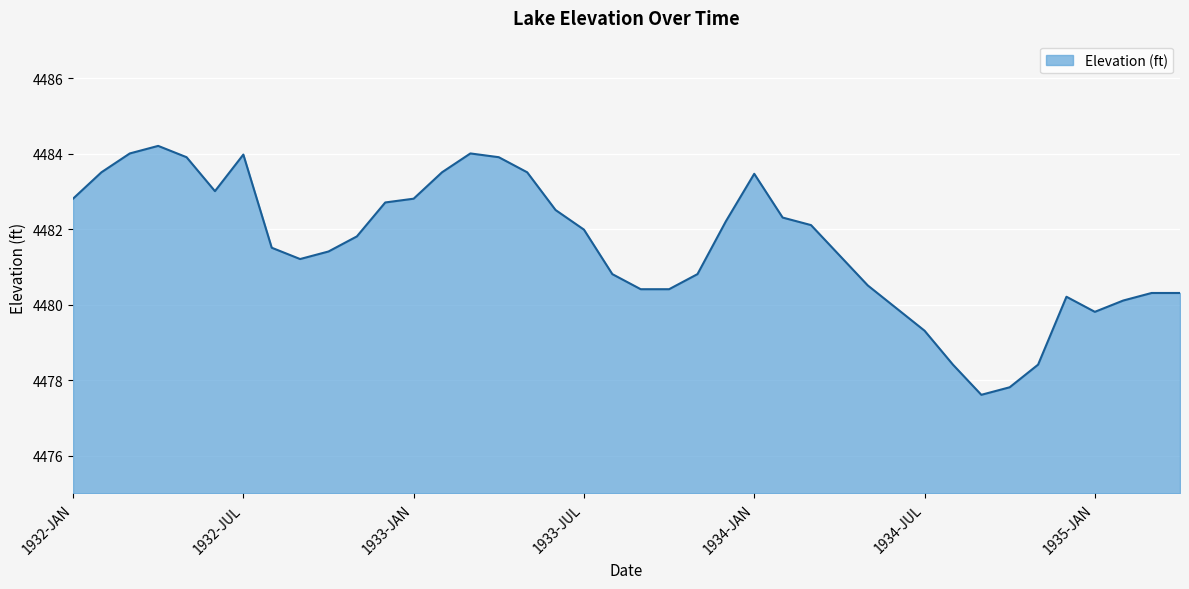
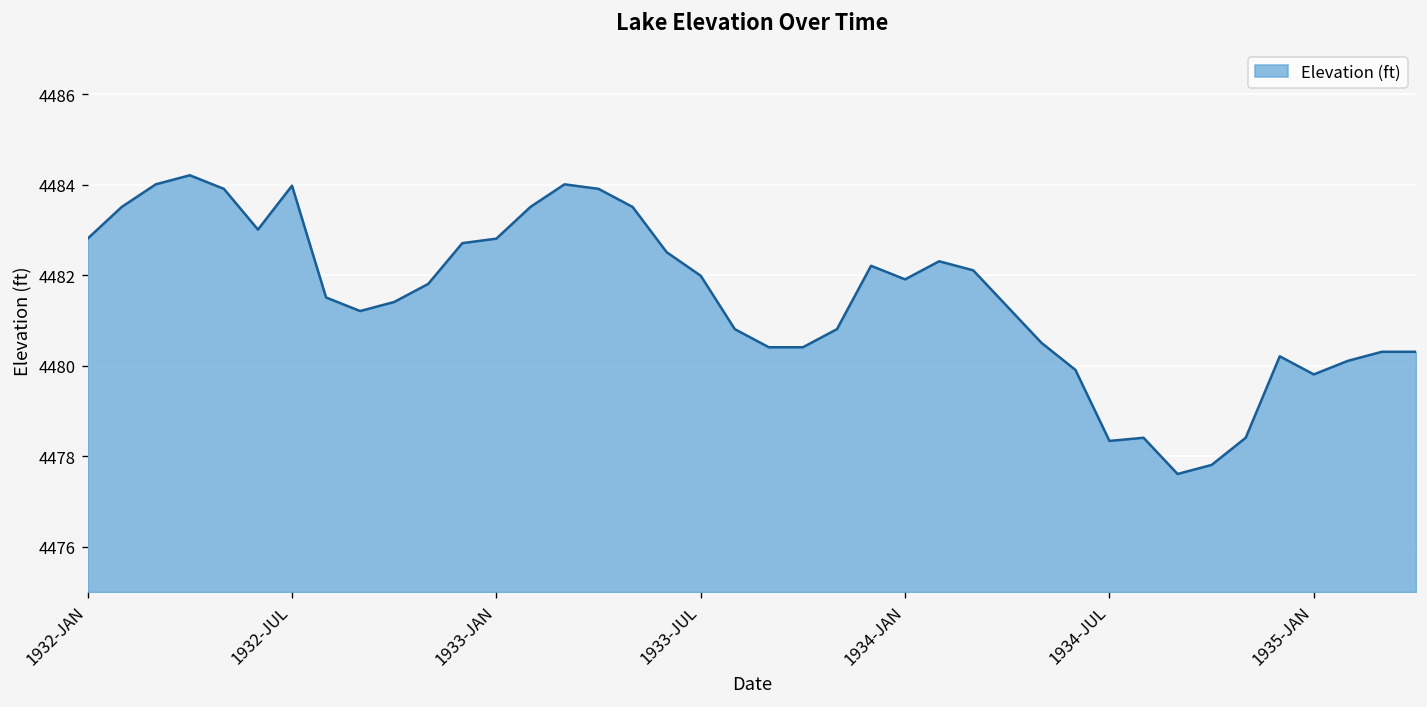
1934-JAN: 4483.5 -> 4481.9
1934-JUL: 4479.3 -> 4478.3
